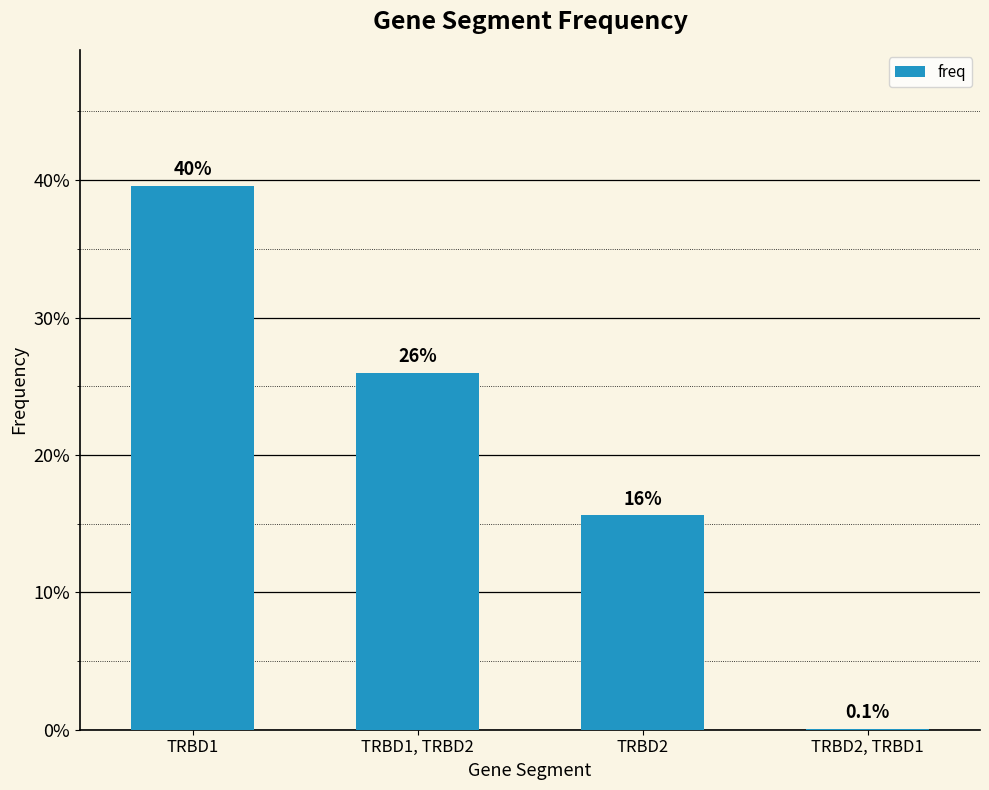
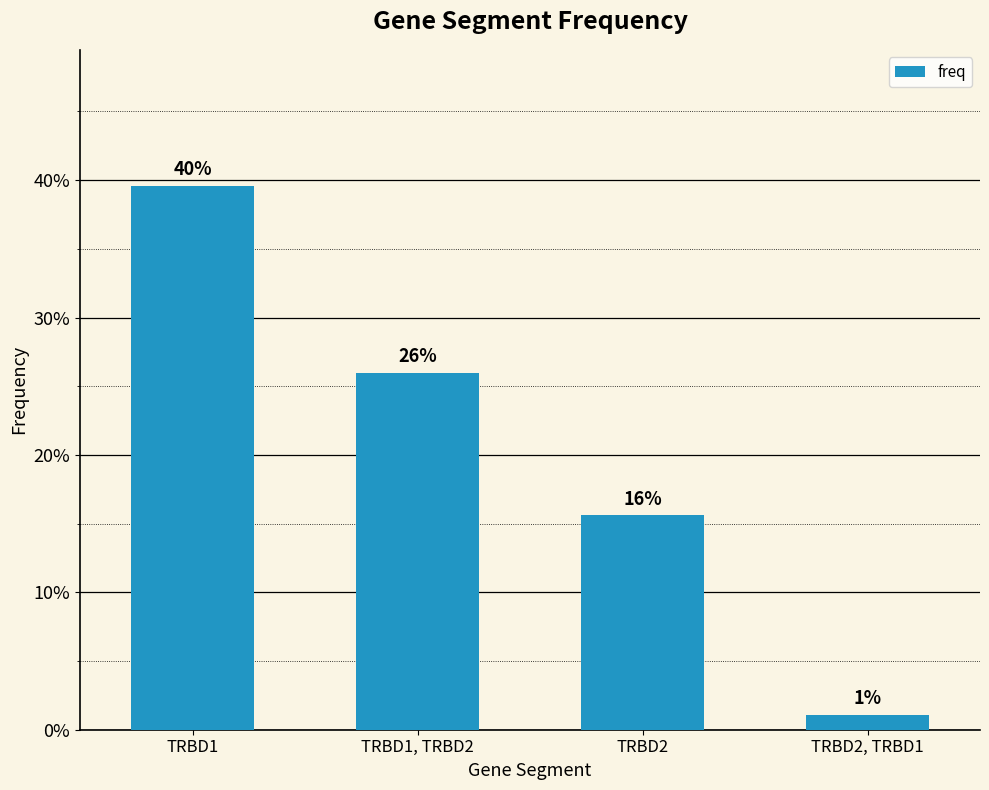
TRBD2, TRBD1: 0.1% -> 1%
